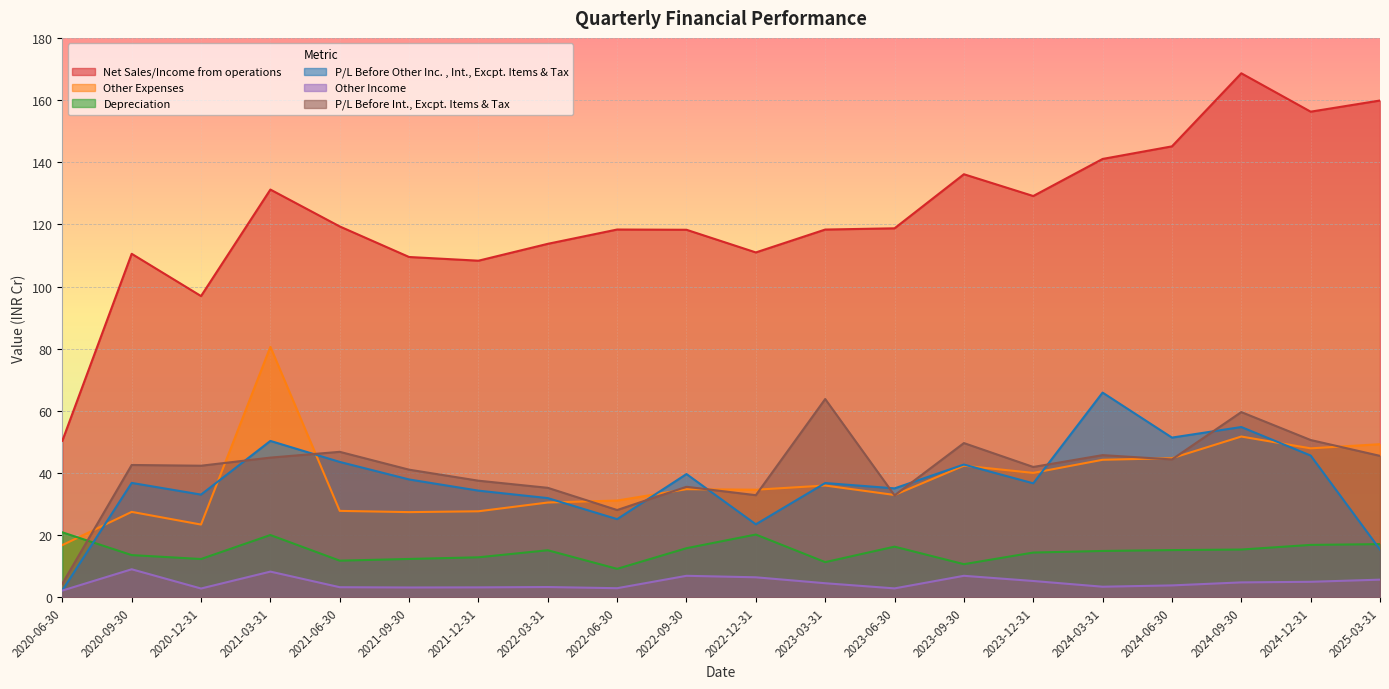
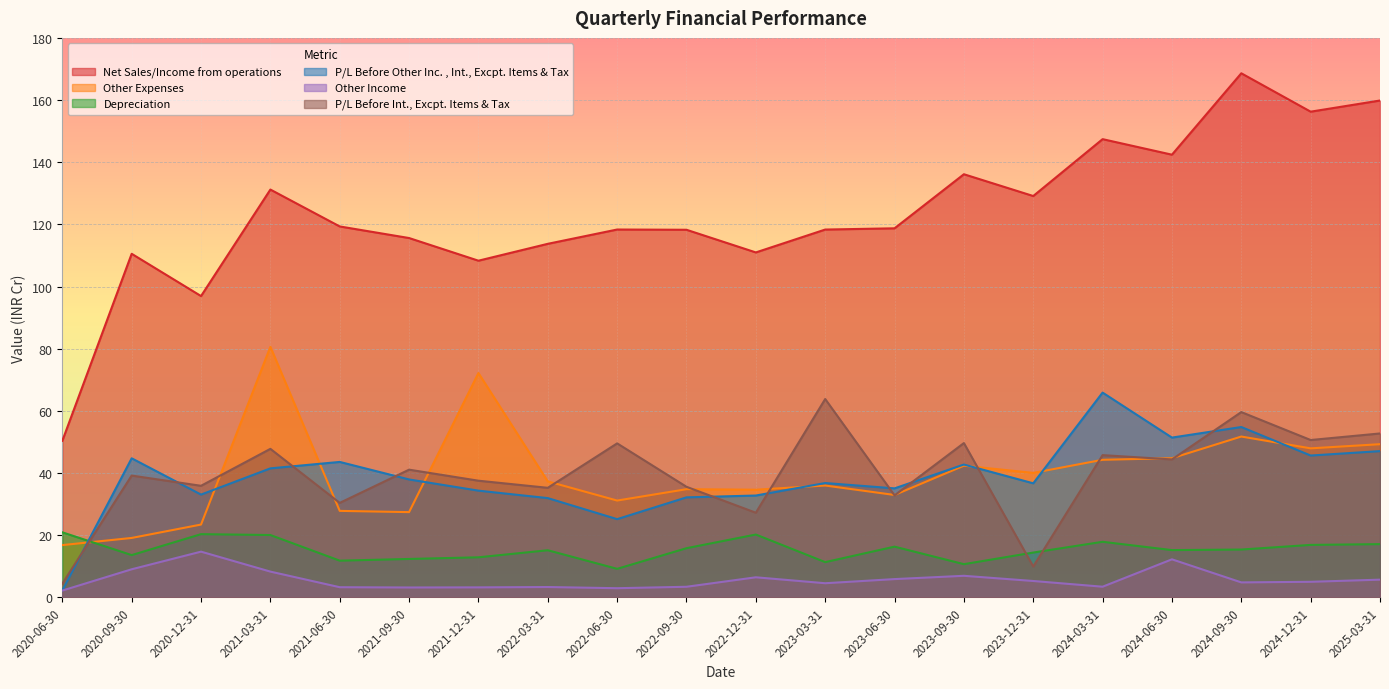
Other Expenses, 2020-09-30: 27 -> 19
P/L Before Other Inc. , Int., Excpt. Items & Tax, 2020-09-30: 37 -> 45
P/L Before Int., Excpt. Items & Tax, 2020-09-30: 43 -> 39
Depreciation, 2020-12-31: 12 -> 20
Other Income, 2020-12-31: 3 -> 15
P/L Before Int., Excpt. Items & Tax, 2020-12-31: 42 -> 36
P/L Before Other Inc. , Int., Excpt. Items & Tax, 2021-03-31: 50 -> 41
P/L Before Int., Excpt. Items & Tax, 2021-03-31: 45 -> 48
P/L Before Int., Excpt. Items & Tax, 2021-06-30: 47 -> 30
Net Sales/Income from operations, 2021-09-30: 110 -> 116
Other Expenses, 2021-12-31: 28 -> 72
Other Expenses, 2022-03-31: 31 -> 37
P/L Before Int., Excpt. Items & Tax, 2022-06-30: 28 -> 50
P/L Before Other Inc. , Int., Excpt. Items & Tax, 2022-09-30: 40 -> 32
Other Income, 2022-09-30: 7 -> 3
P/L Before Other Inc. , Int., Excpt. Items & Tax, 2022-12-31: 23 -> 33
P/L Before Int., Excpt. Items & Tax, 2022-12-31: 33 -> 27
Other Income, 2023-06-30: 3 -> 6
P/L Before Int., Excpt. Items & Tax, 2023-12-31: 42 -> 10
Net Sales/Income from operations, 2024-03-31: 141 -> 147
Depreciation, 2024-03-31: 15 -> 18
Net Sales/Income from operations, 2024-06-30: 145 -> 142
Other Income, 2024-06-30: 4 -> 12
P/L Before Other Inc. , Int., Excpt. Items & Tax, 2025-03-31: 15 -> 47
P/L Before Int., Excpt. Items & Tax, 2025-03-31: 46 -> 53
